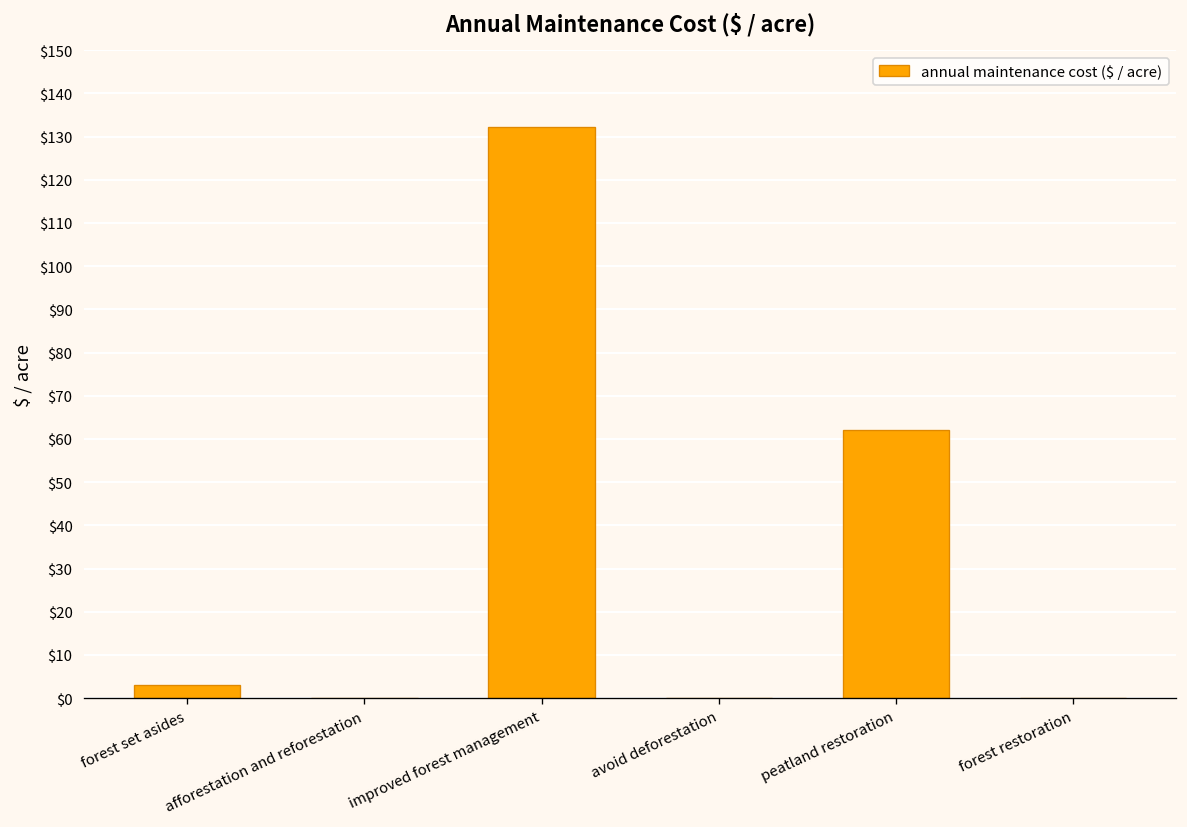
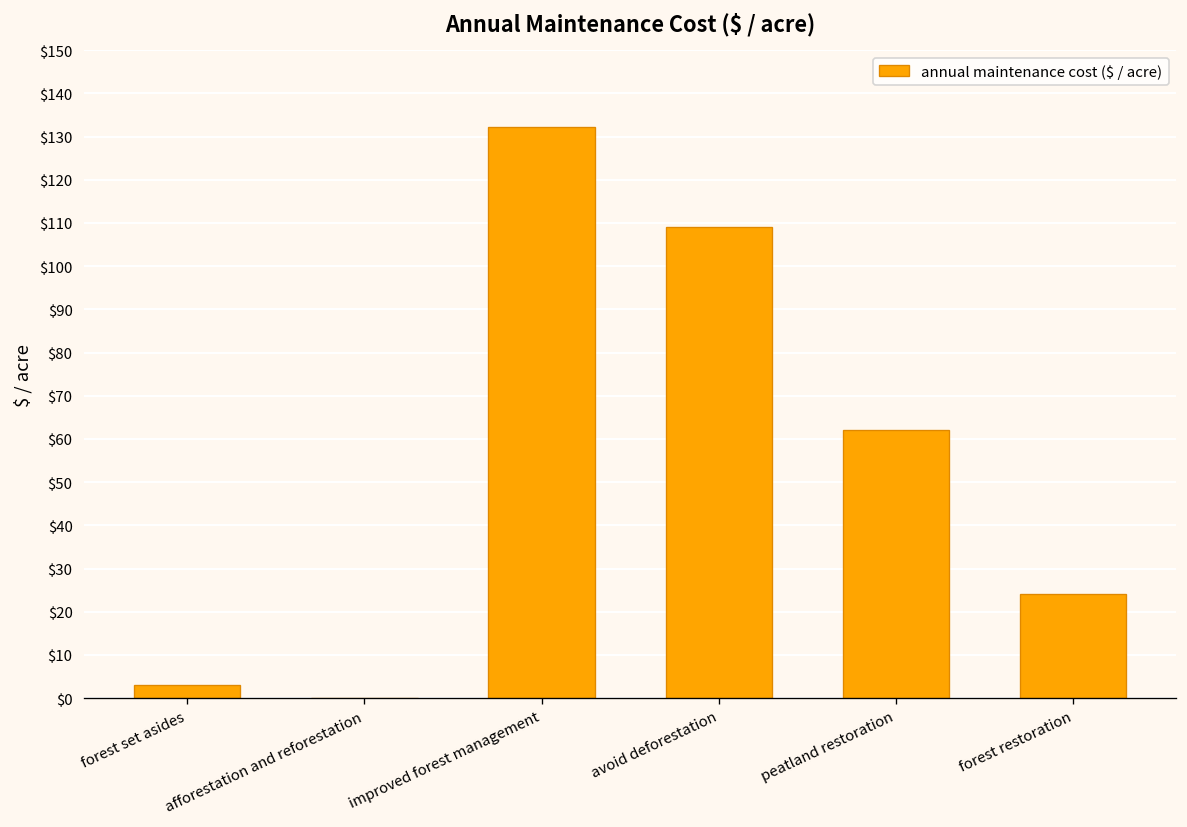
avoid deforestation: $0 -> $109
forest restoration: $0 -> $24
